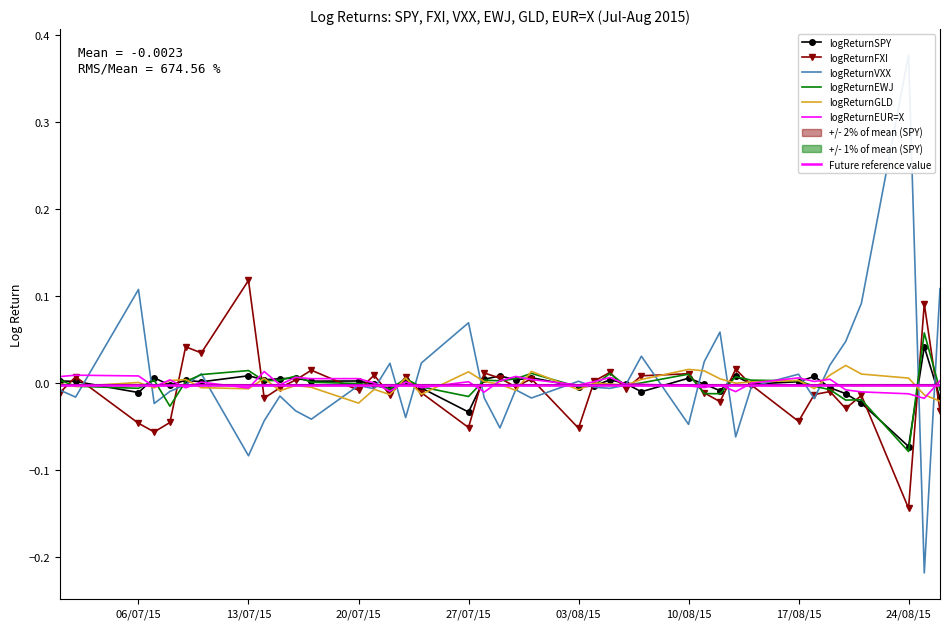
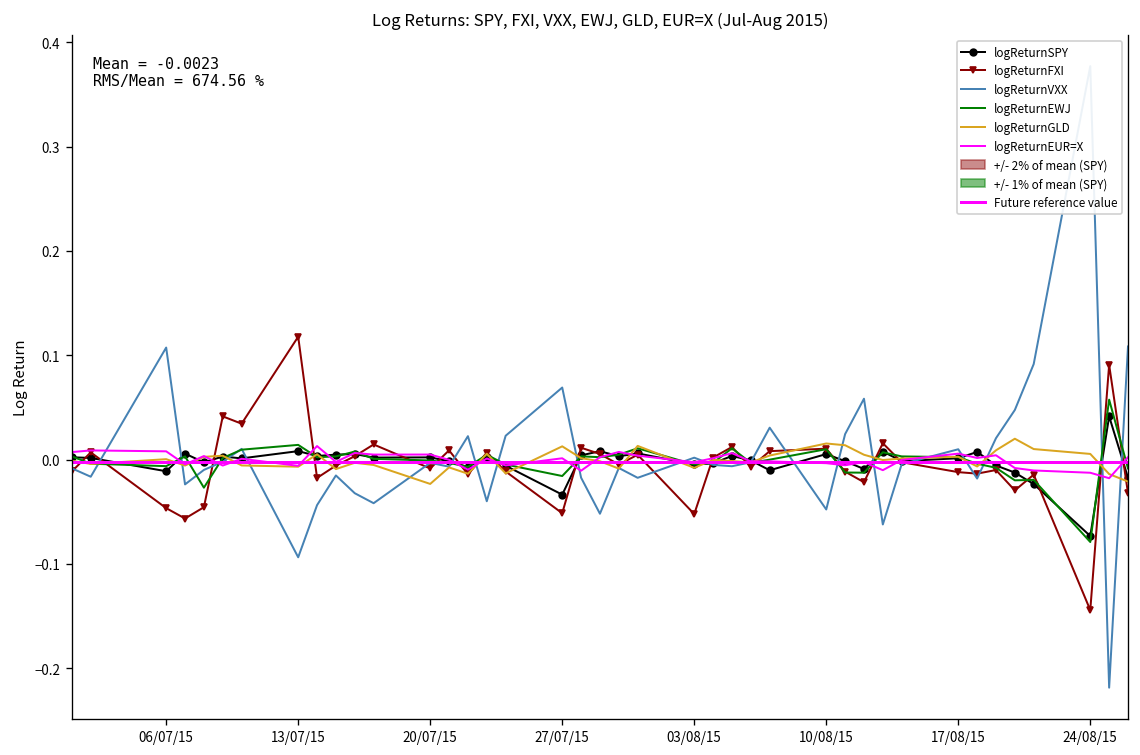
logReturnVXX, 13/07/15: -0.08 -> -0.09
logReturnFXI, 17/08/15: -0.04 -> -0.01
